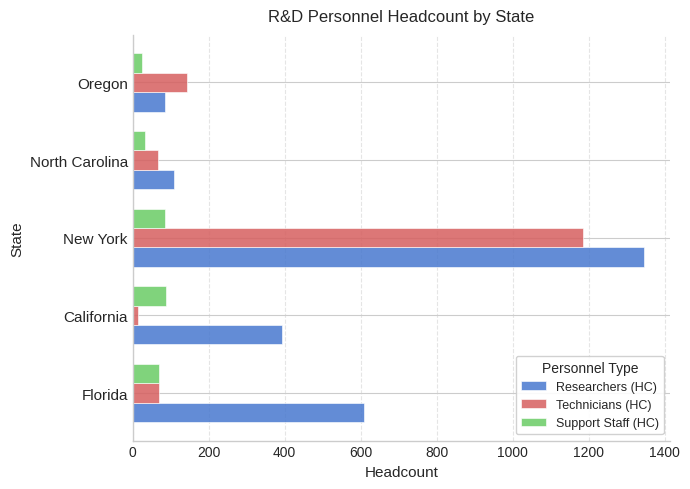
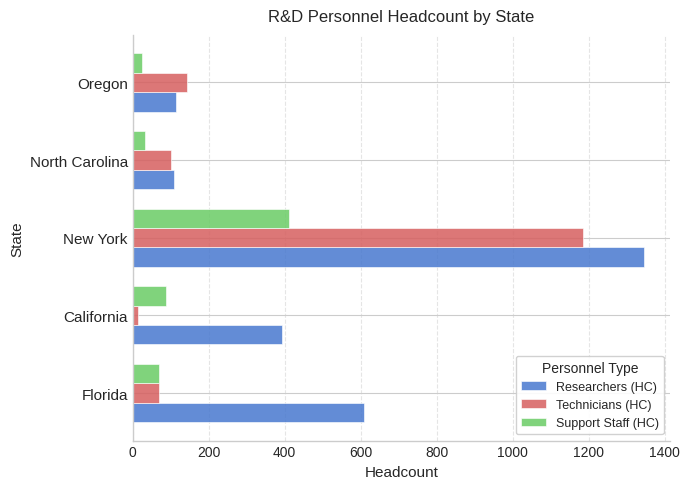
Researchers (HC), Oregon: 90 -> 120
Technicians (HC), North Carolina: 70 -> 100
Support Staff (HC), New York: 90 -> 410
